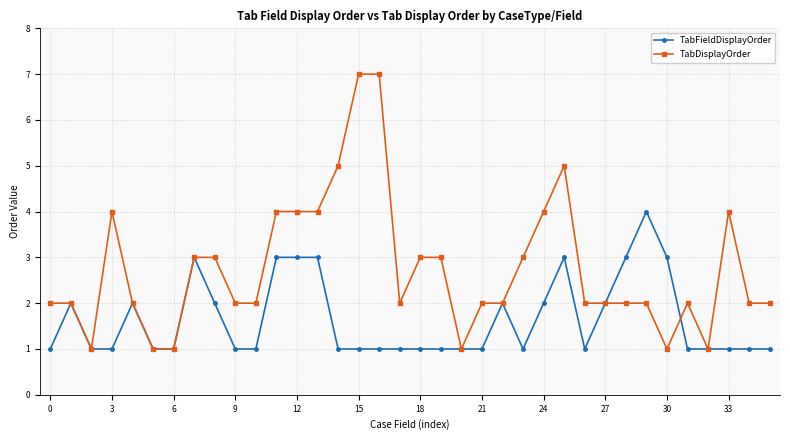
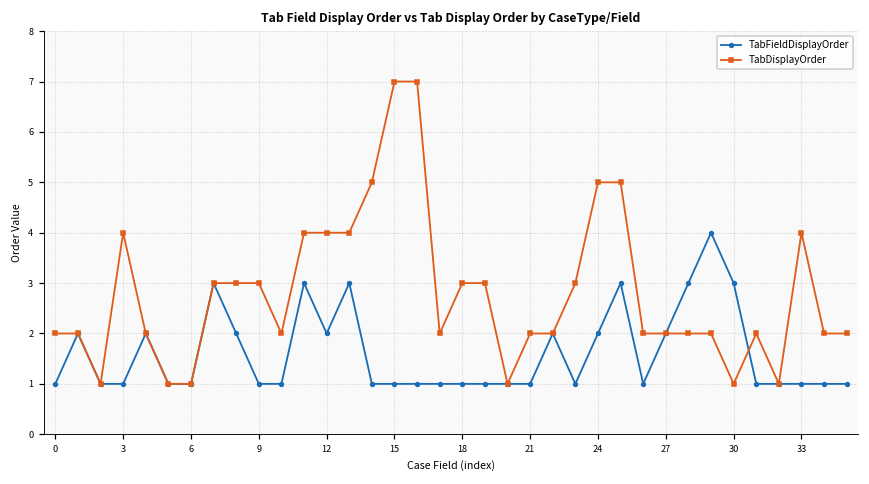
TabDisplayOrder, 9: 2 -> 3
TabFieldDisplayOrder, 12: 3 -> 2
TabDisplayOrder, 24: 4 -> 5
